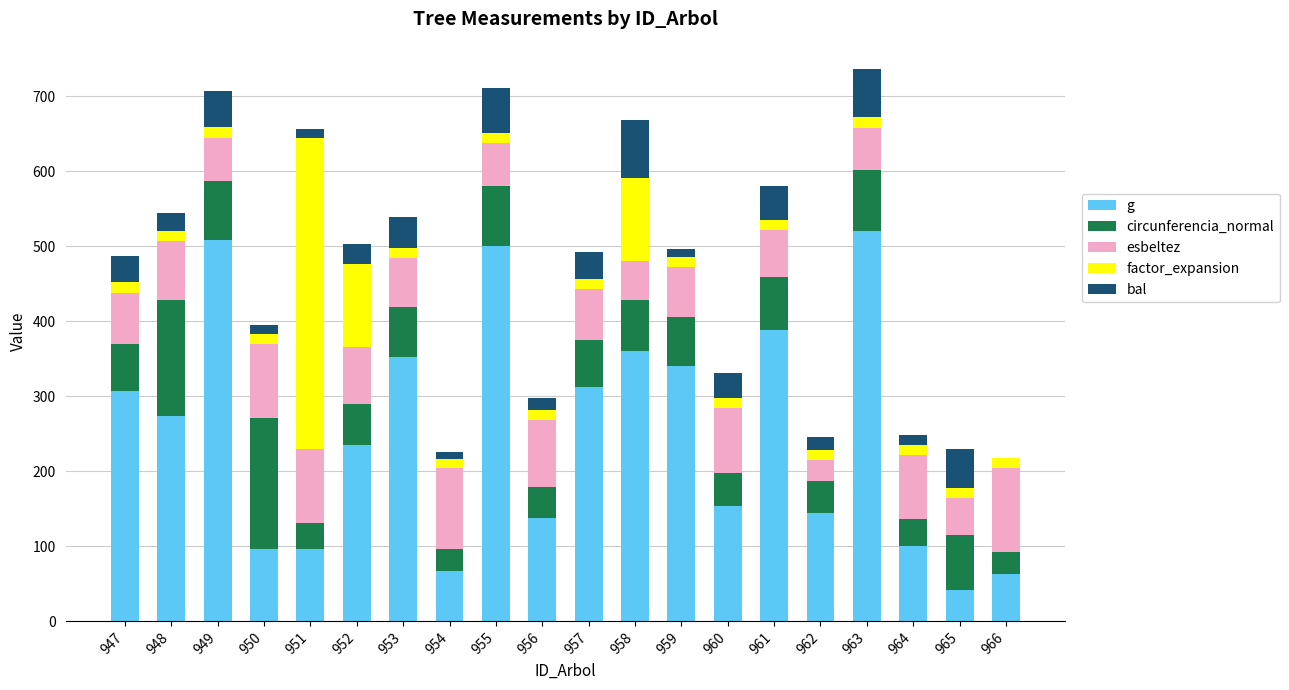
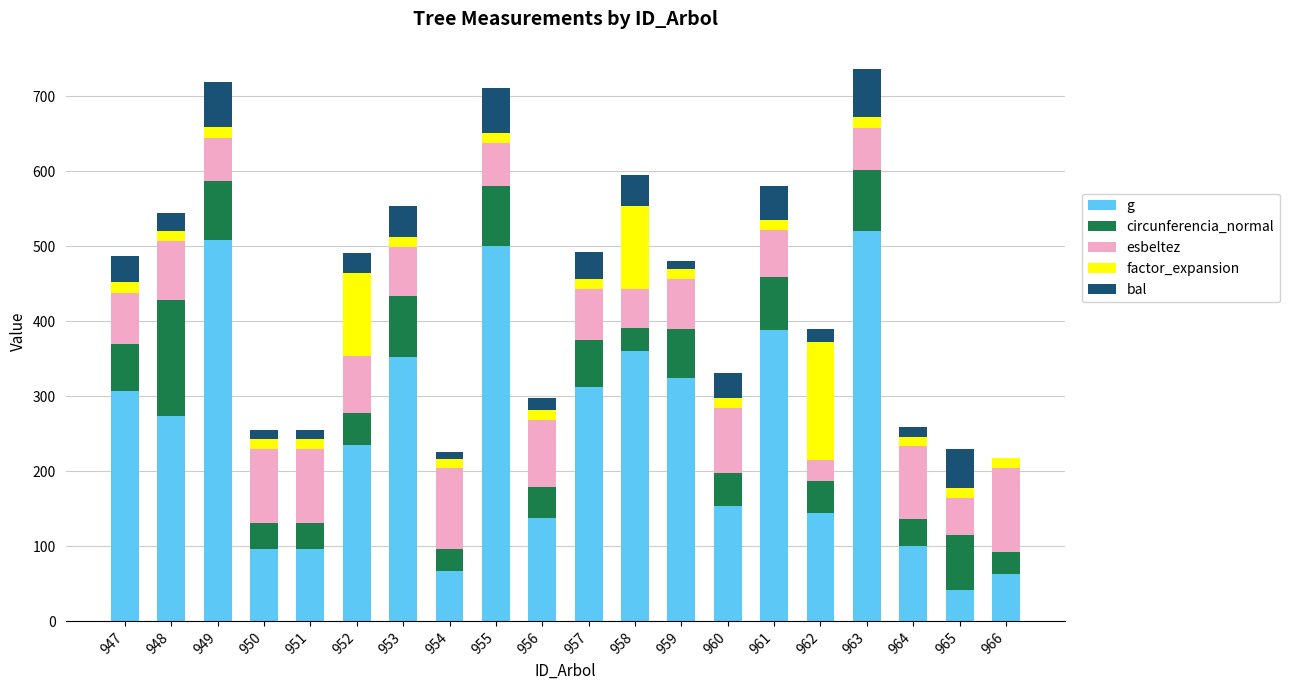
bal, 949: 50 -> 60
circunferencia_normal, 950: 170 -> 30
factor_expansion, 951: 410 -> 10
circunferencia_normal, 952: 50 -> 40
circunferencia_normal, 953: 70 -> 80
circunferencia_normal, 958: 70 -> 30
bal, 958: 80 -> 40
g, 959: 340 -> 320
factor_expansion, 962: 10 -> 160
esbeltez, 964: 90 -> 100
